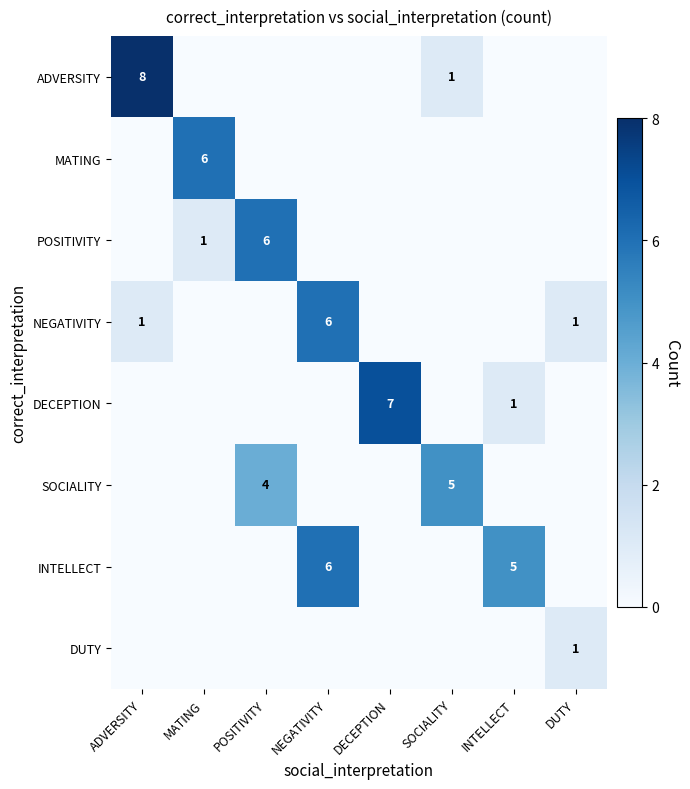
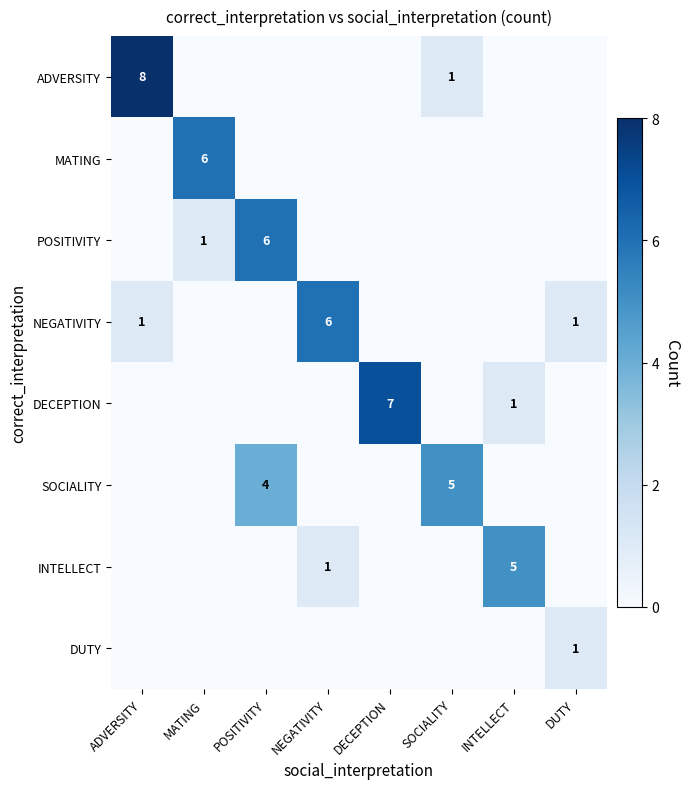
INTELLECT, NEGATIVITY: 6 -> 1
